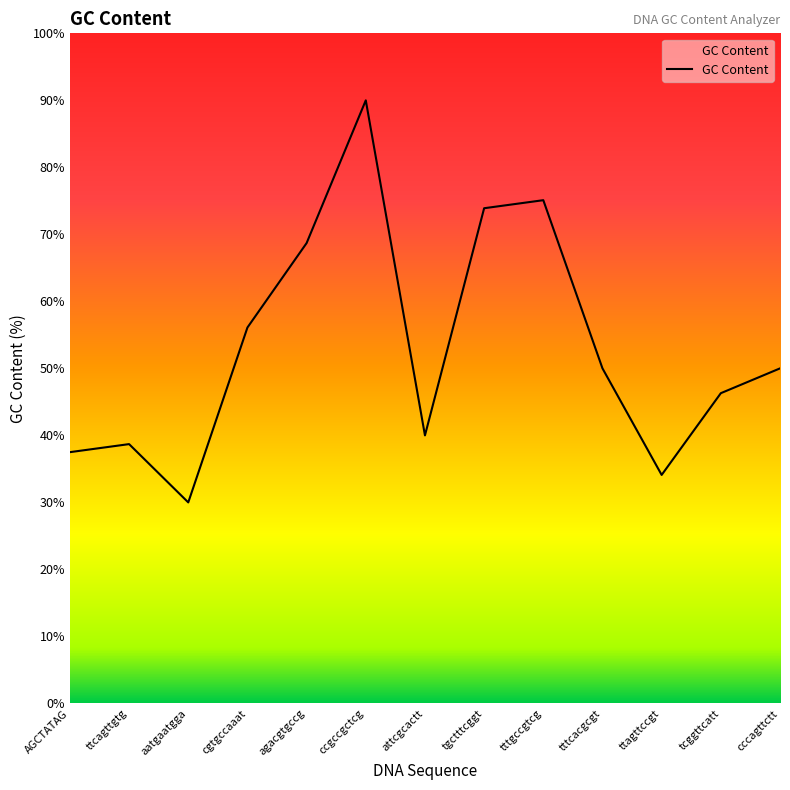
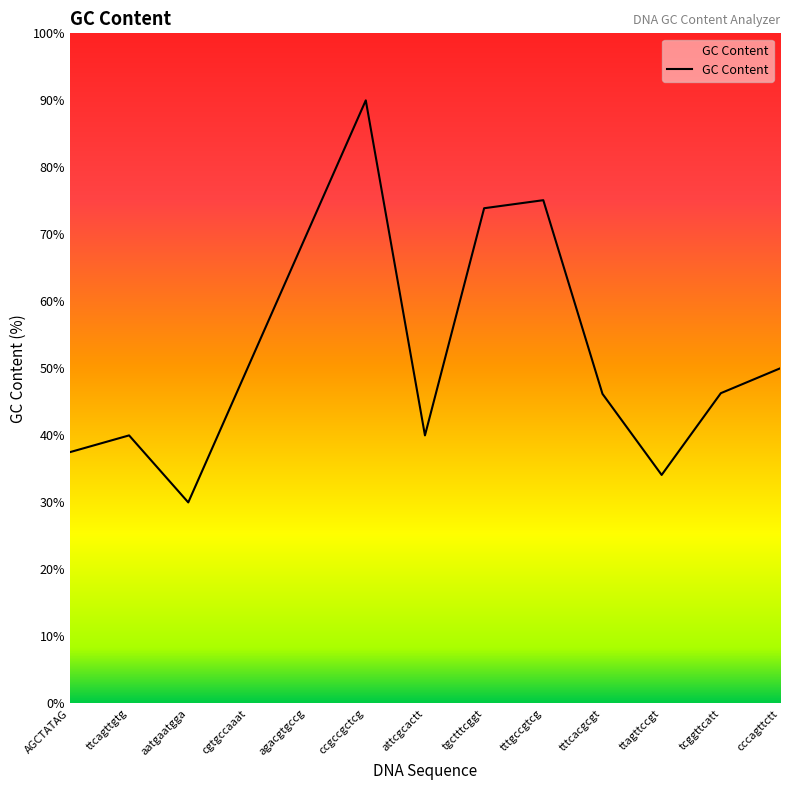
ttcagttgtg: 39% -> 40%
cgtgccaaat: 56% -> 50%
agacgtgccg: 69% -> 70%
tttcacgcgt: 50% -> 46%
